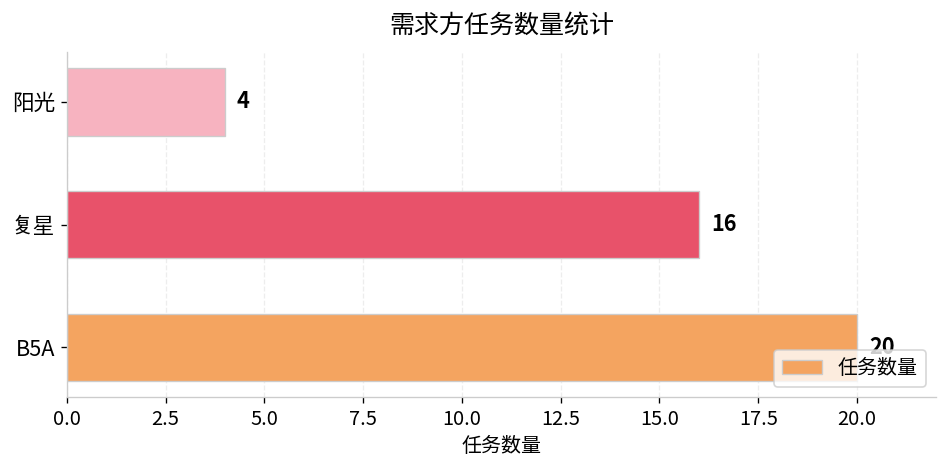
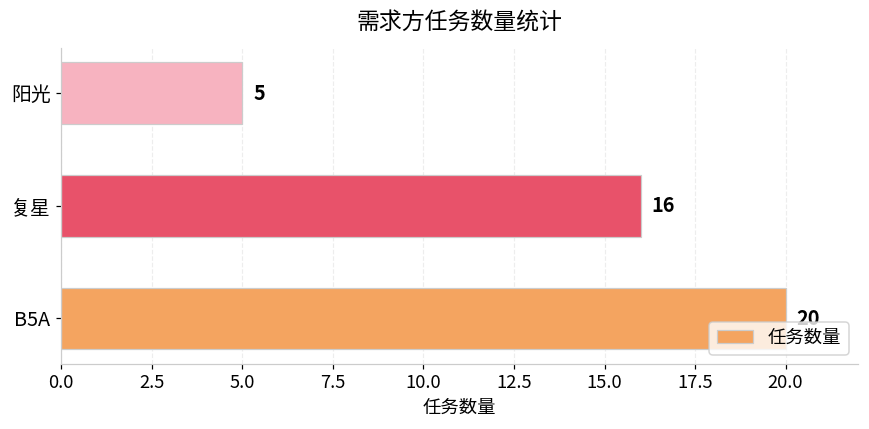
阳光: 4 -> 5
